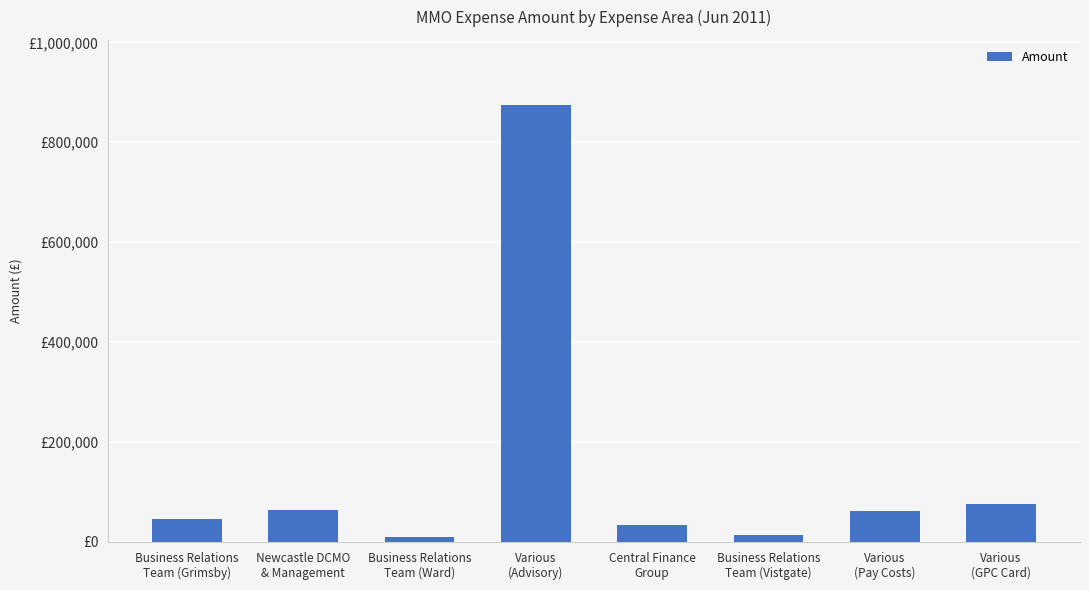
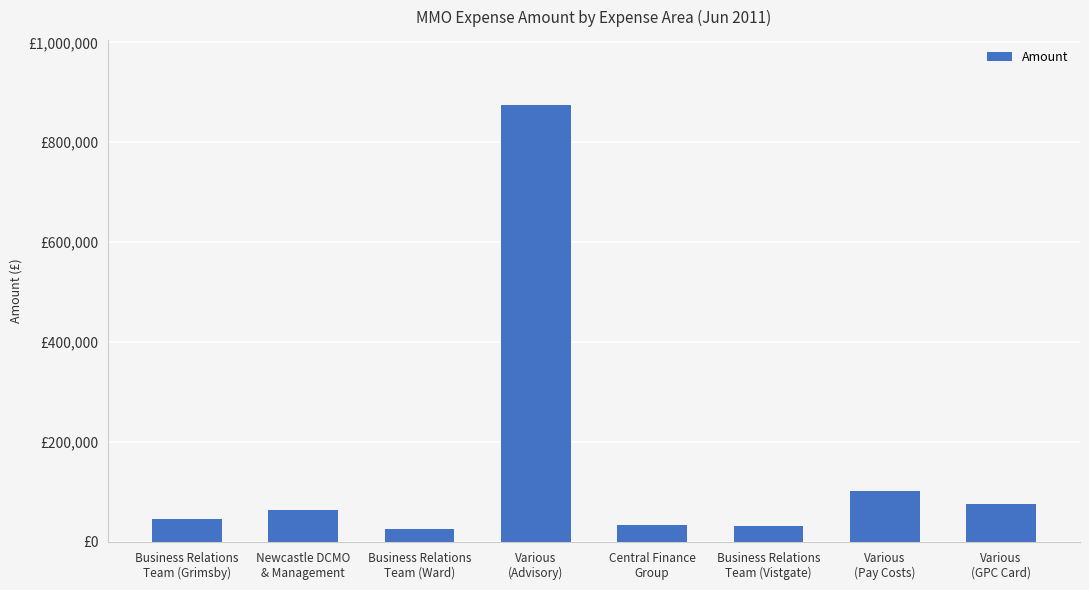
Business Relations Team (Ward): £10,000 -> £30,000
Business Relations Team (Vistgate): £10,000 -> £30,000
Various (Pay Costs): £60,000 -> £100,000
